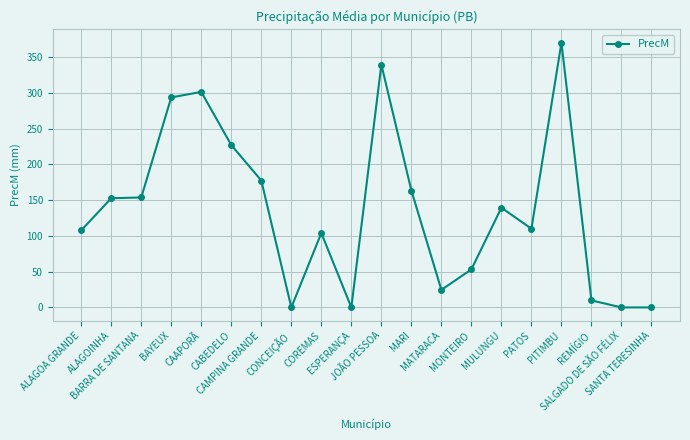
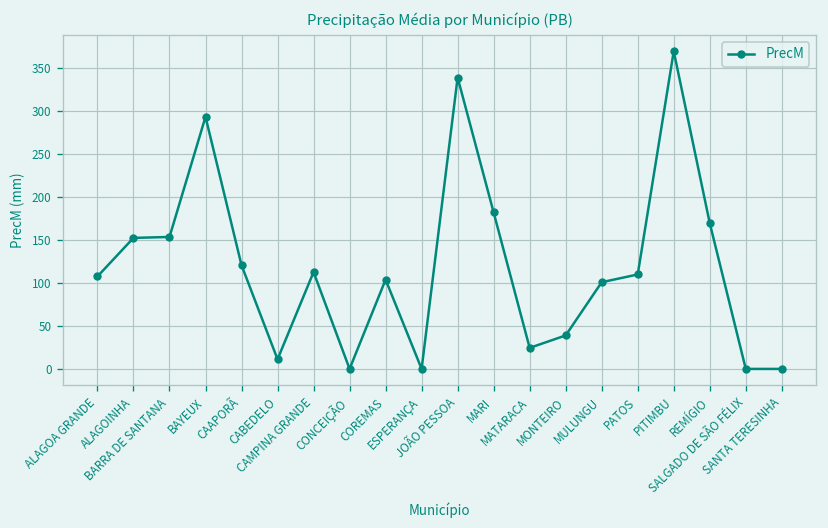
CAAPORÃ: 300 -> 120
CABEDELO: 230 -> 10
CAMPINA GRANDE: 180 -> 110
MARI: 160 -> 180
MONTEIRO: 50 -> 40
MULUNGU: 140 -> 100
REMÍGIO: 10 -> 170
